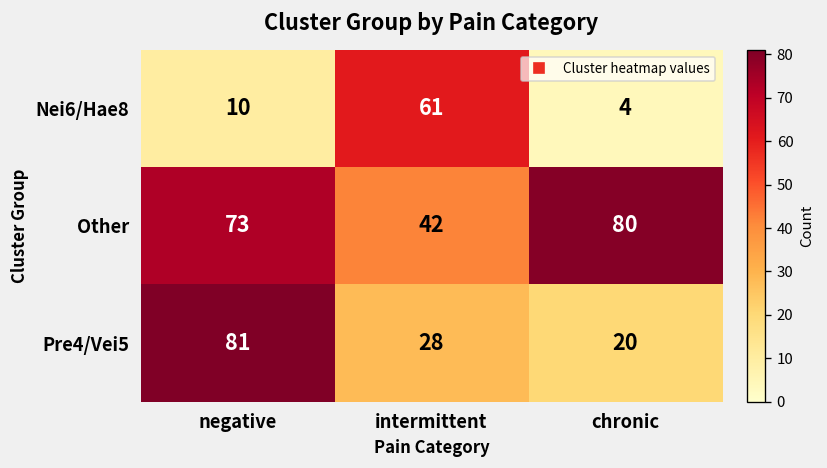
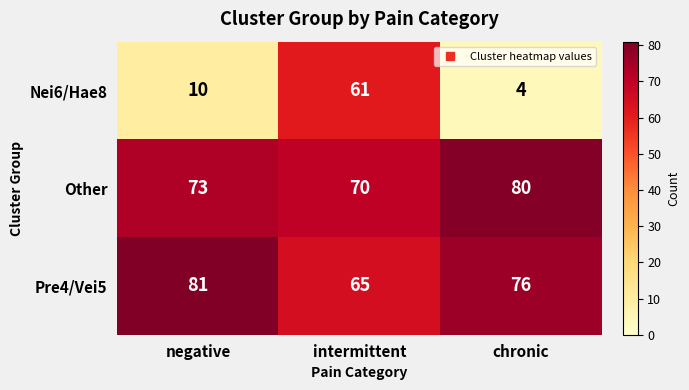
Other, intermittent: 42 -> 70
Pre4/Vei5, intermittent: 28 -> 65
Pre4/Vei5, chronic: 20 -> 76
